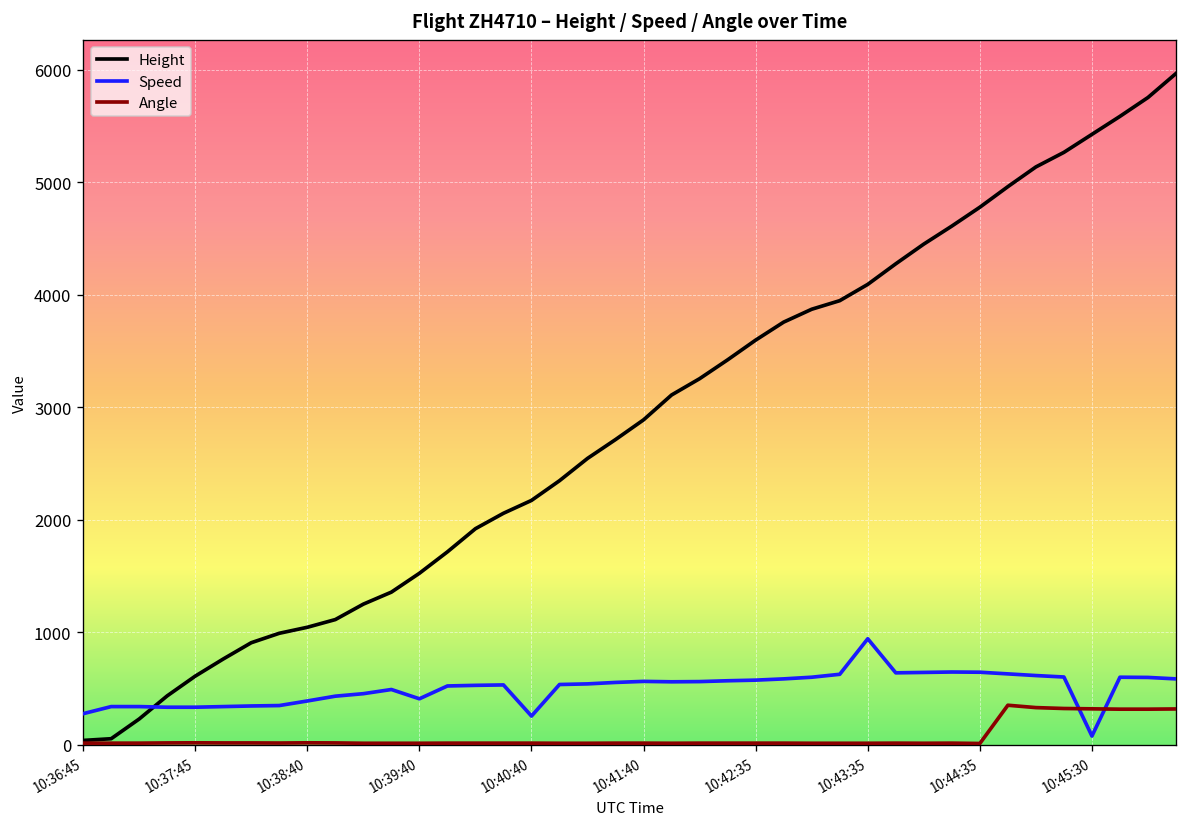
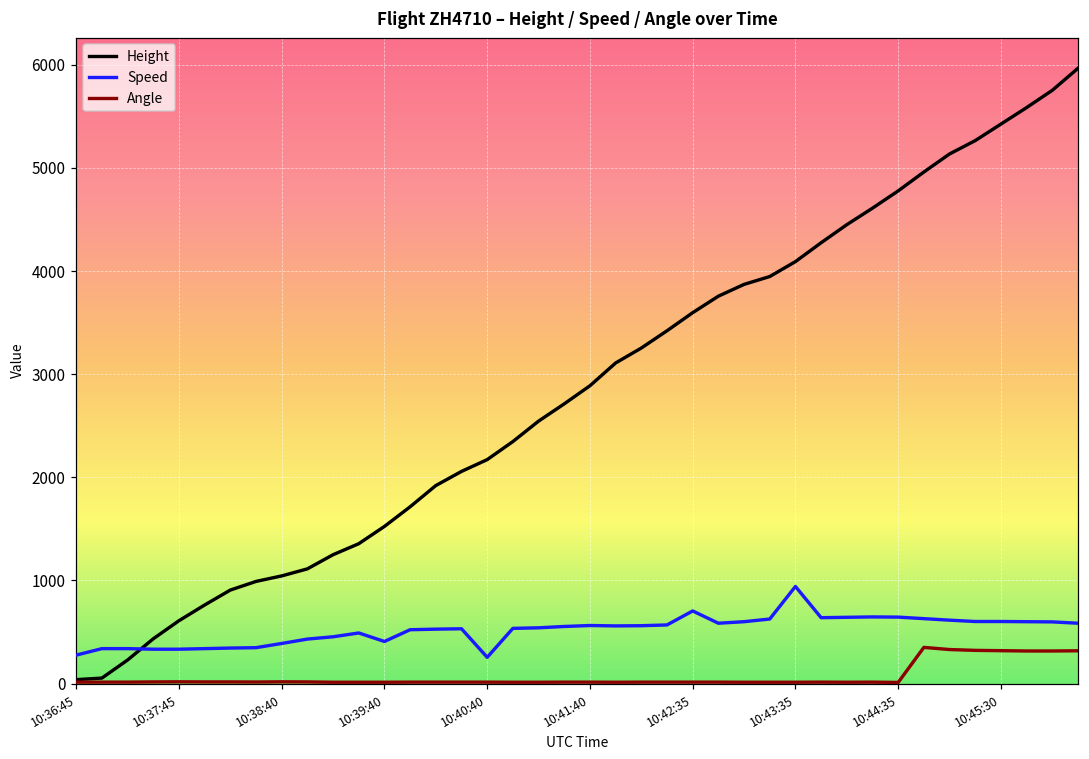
Speed, 10:42:35: 600 -> 700
Speed, 10:45:30: 100 -> 600
